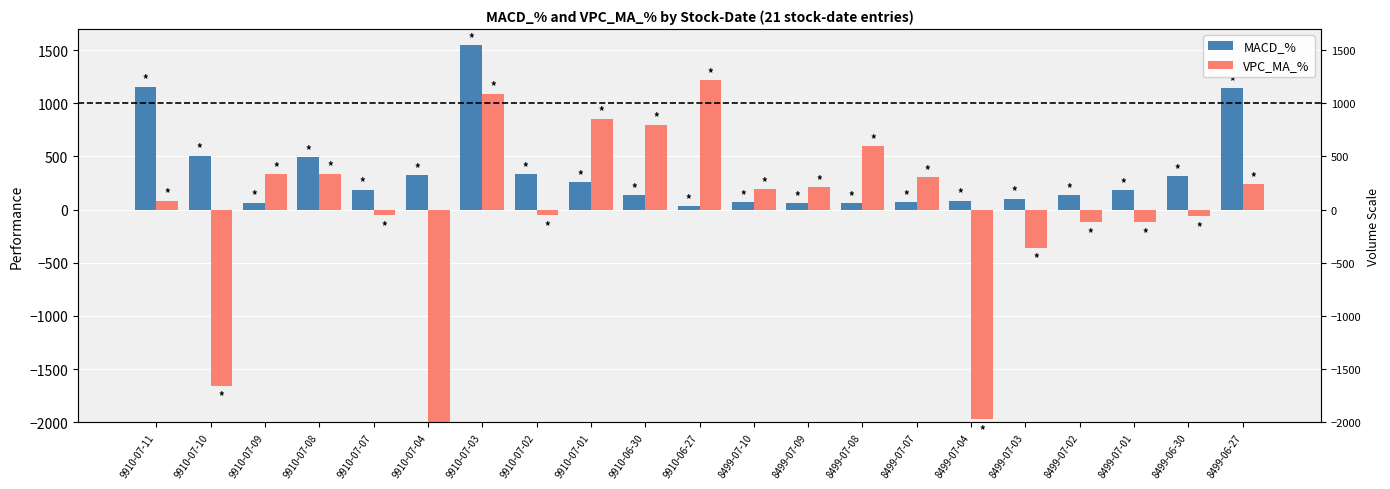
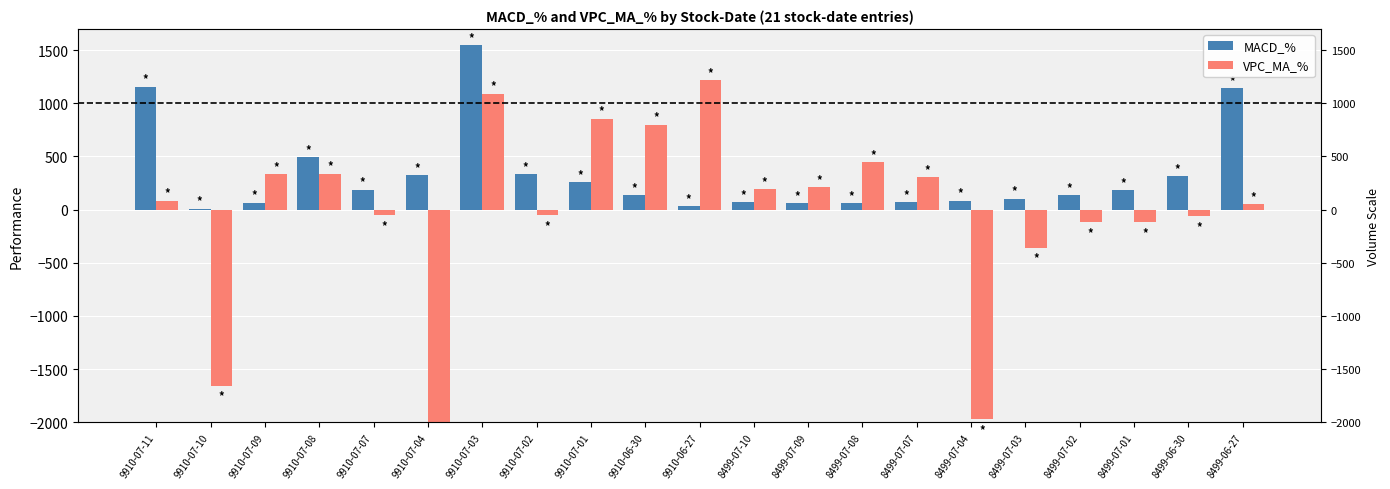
MACD_%, 9910-07-10: 510 -> 10
VPC_MA_%, 8499-07-08: 600 -> 450
VPC_MA_%, 8499-06-27: 240 -> 50
